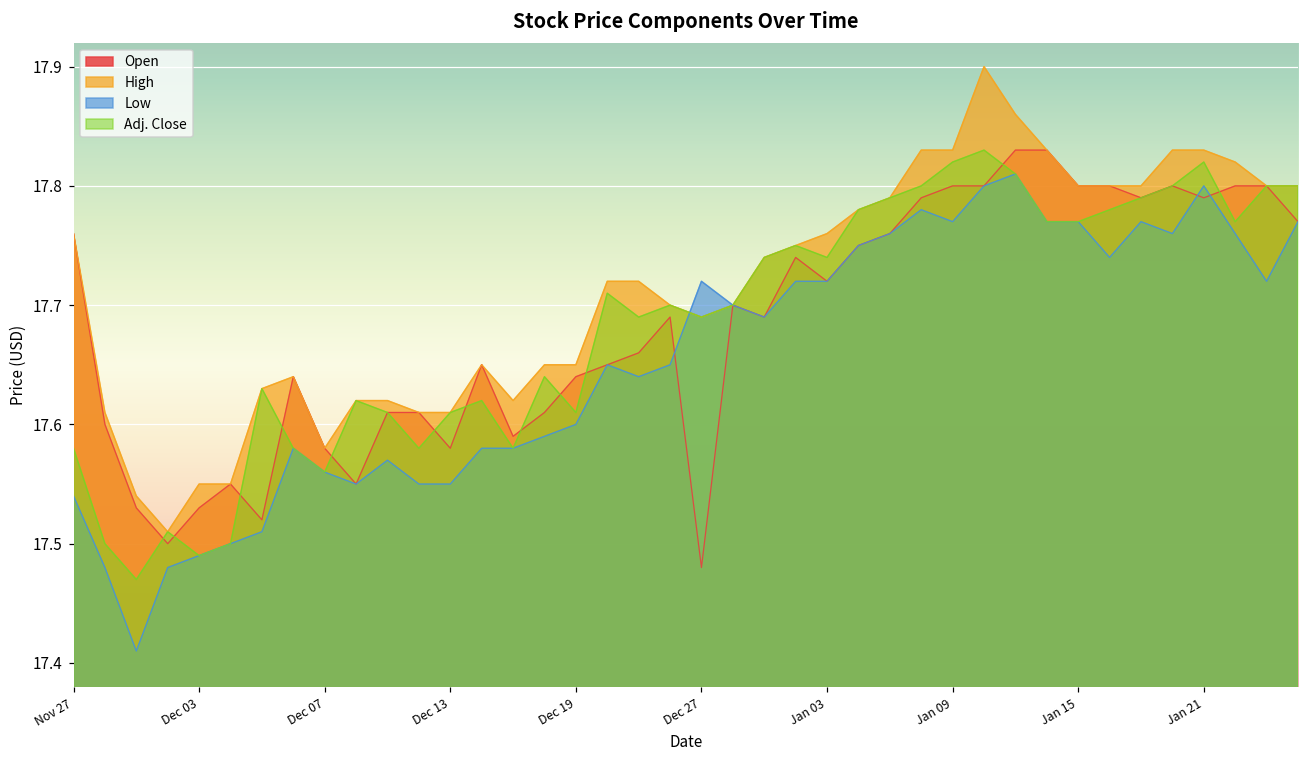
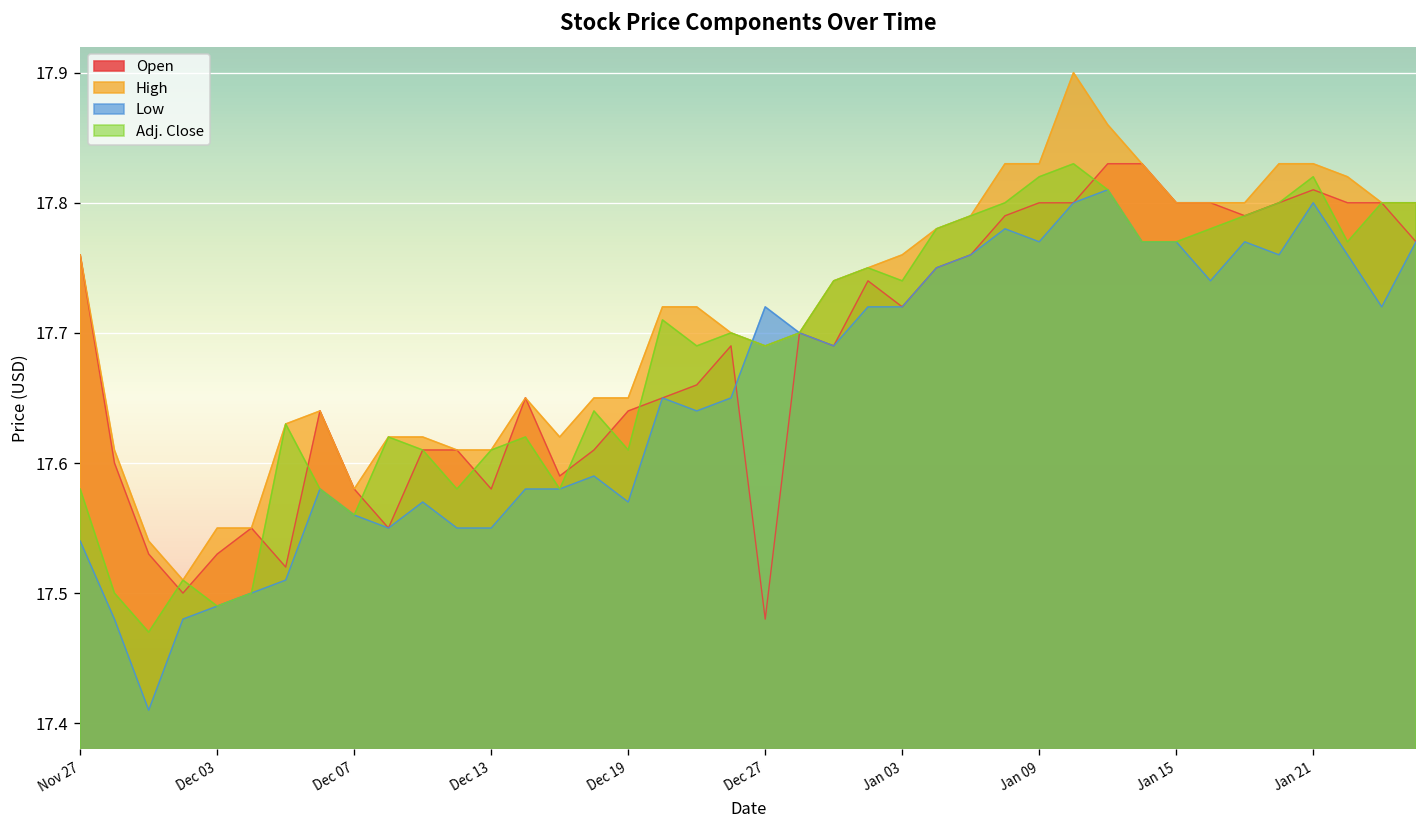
Low, Dec 19: 17.60 -> 17.57
Open, Jan 21: 17.79 -> 17.81
